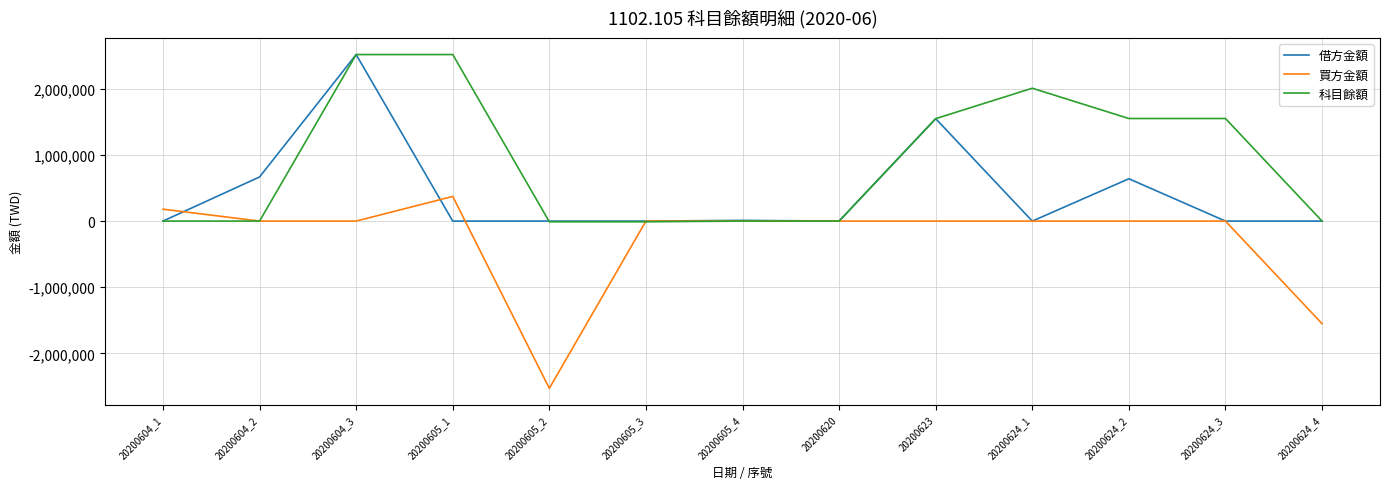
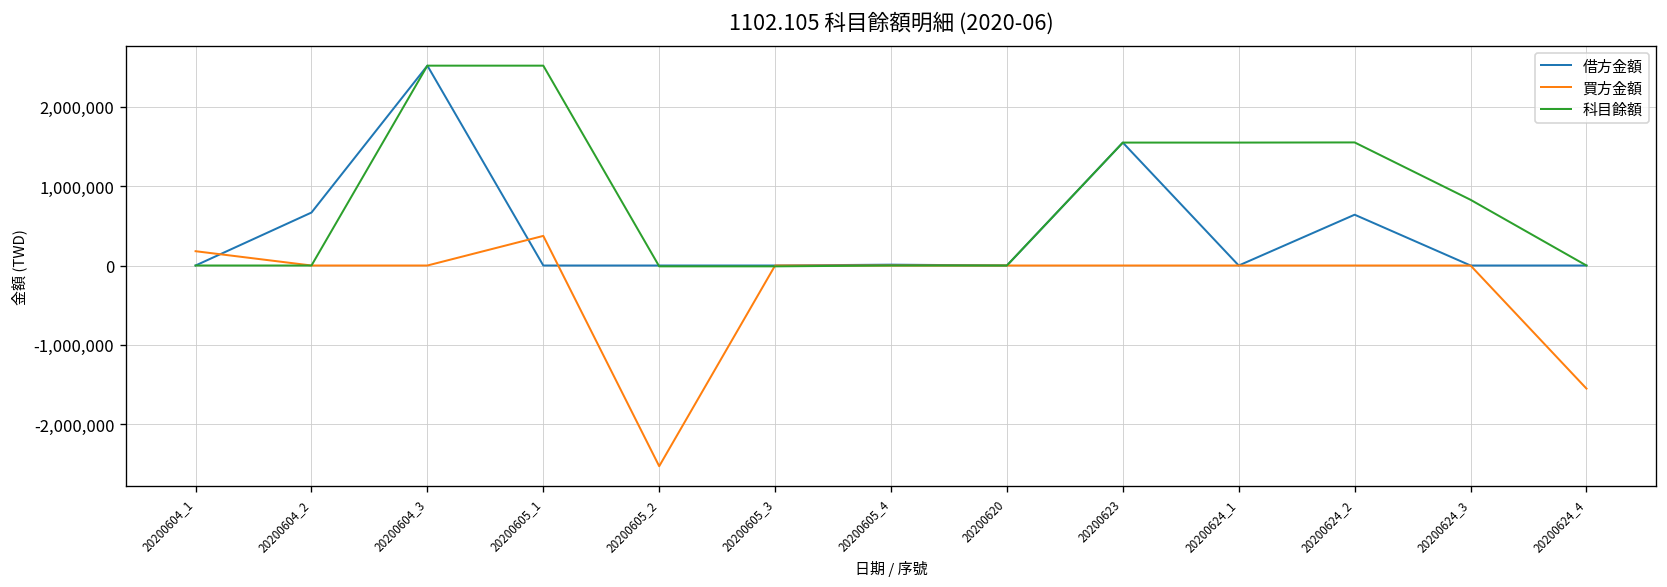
科目餘額, 20200624_1: 2,000,000 -> 1,500,000
科目餘額, 20200624_3: 1,600,000 -> 800,000
